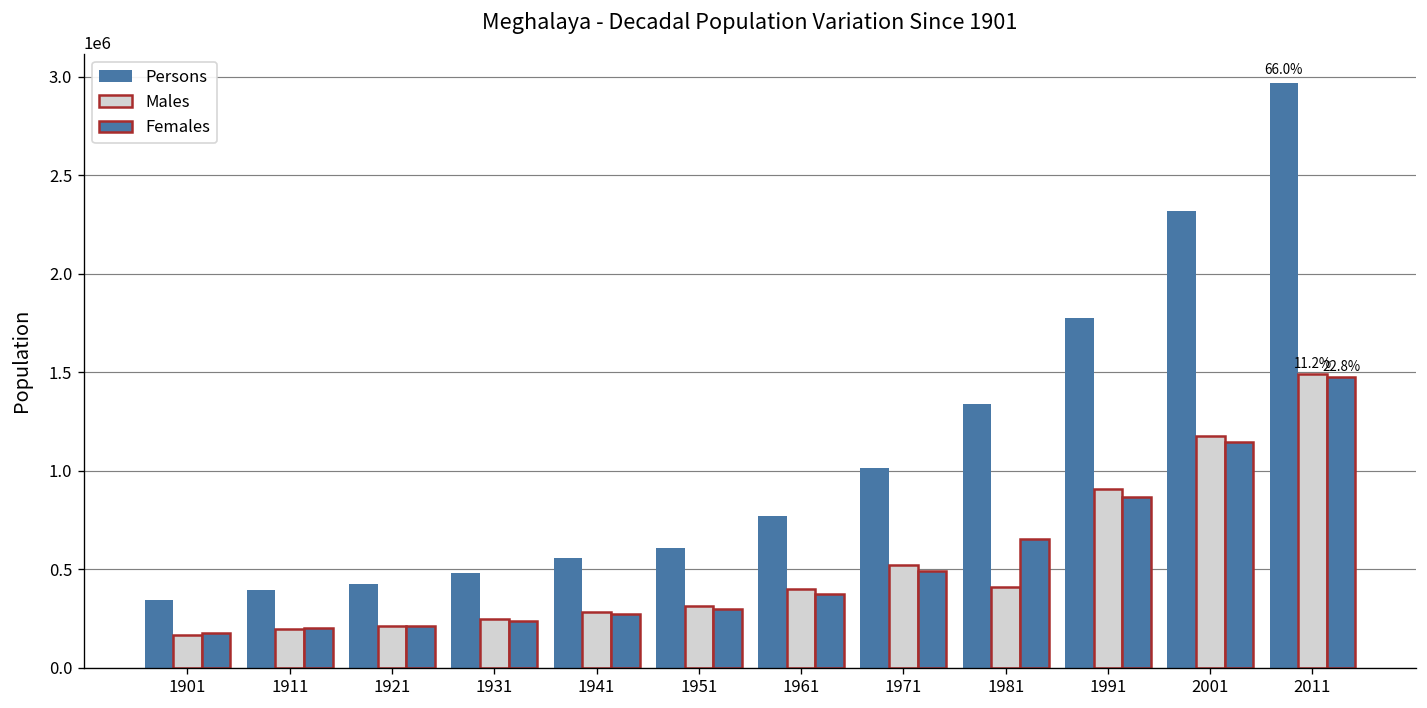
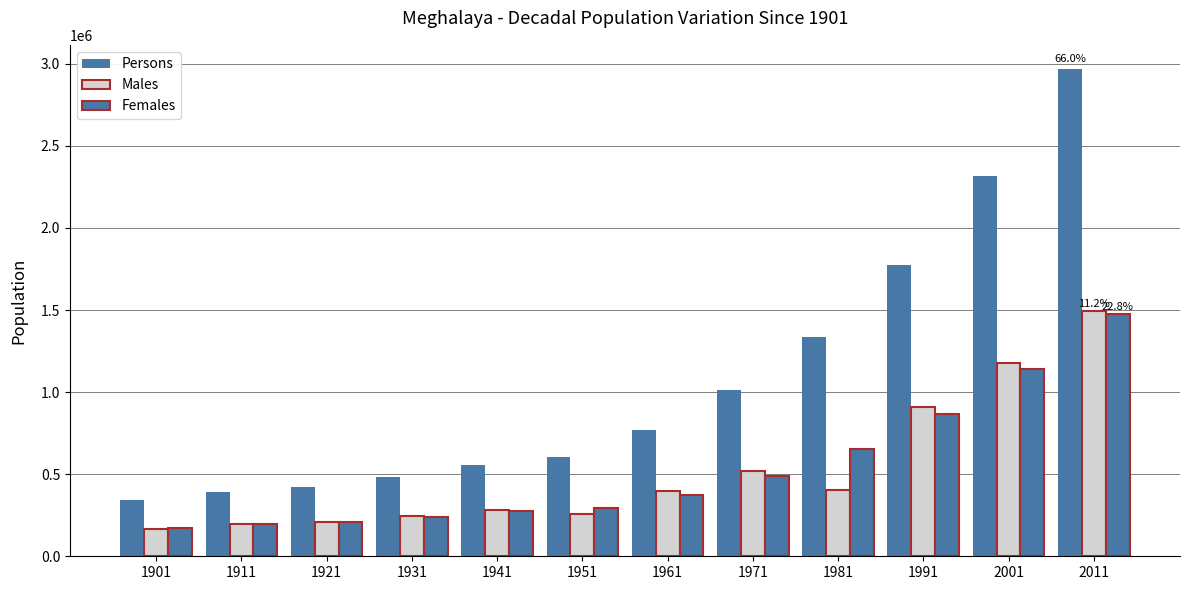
Males, 1951: 310000 -> 260000
